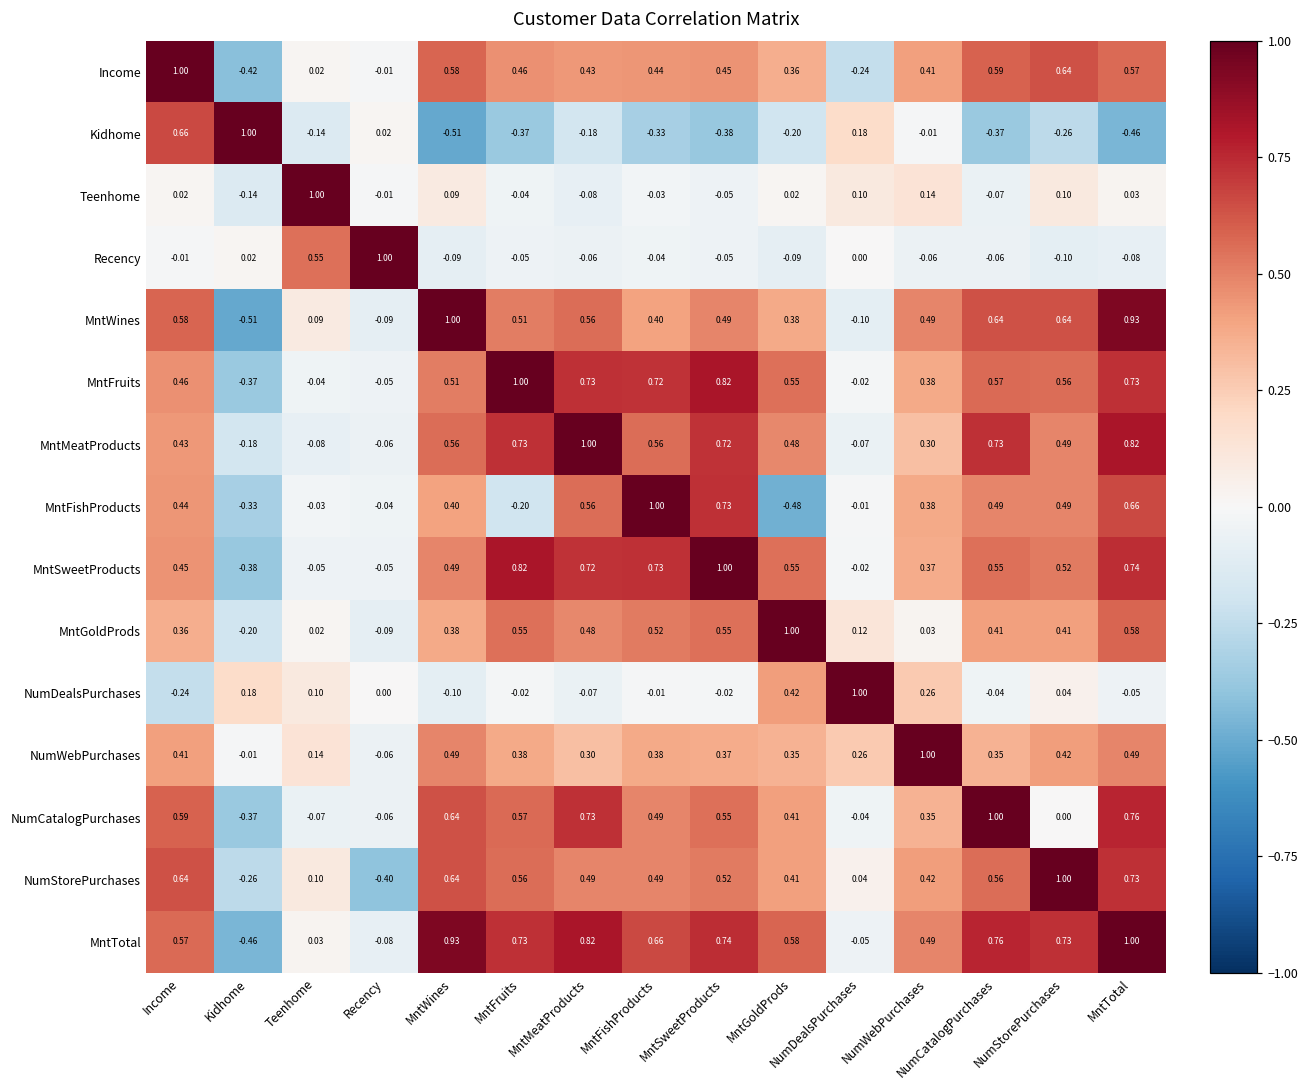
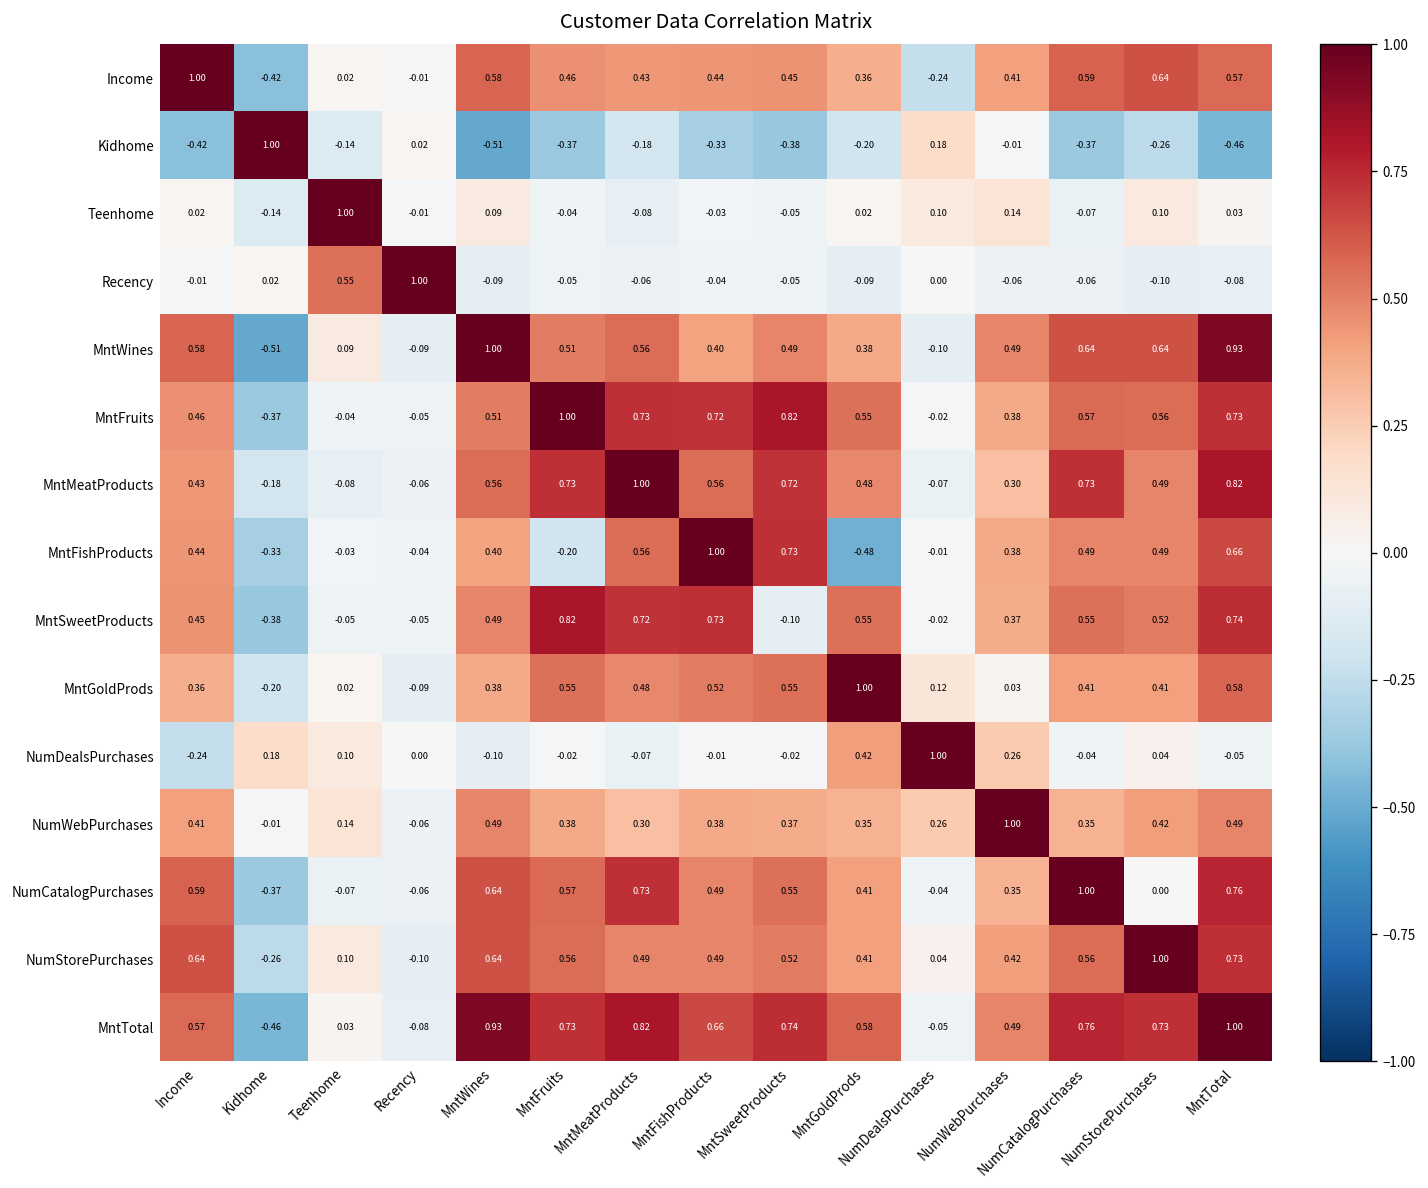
Kidhome, Income: 0.66 -> -0.42
MntSweetProducts, MntSweetProducts: 1.00 -> -0.10
NumStorePurchases, Recency: -0.40 -> -0.10
